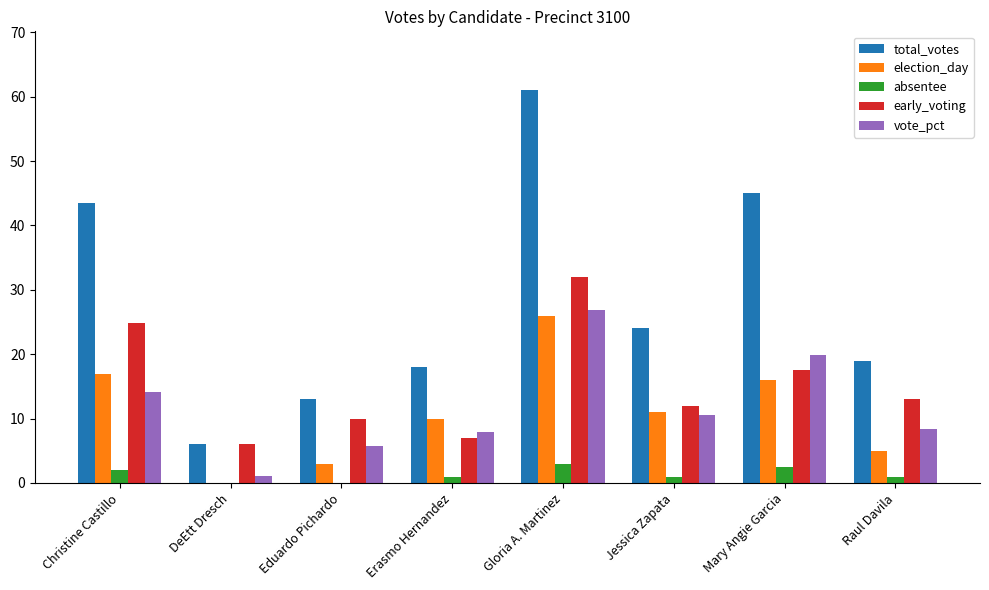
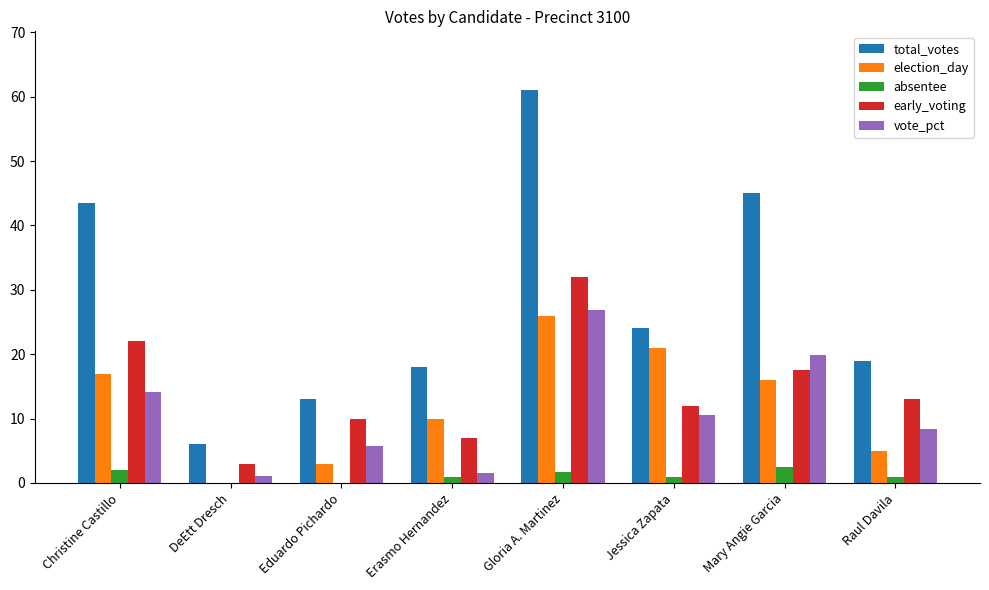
early_voting, Christine Castillo: 25 -> 22
early_voting, DeEtt Dresch: 6 -> 3
vote_pct, Erasmo Hernandez: 8 -> 2
absentee, Gloria A. Martinez: 3 -> 2
election_day, Jessica Zapata: 11 -> 21
